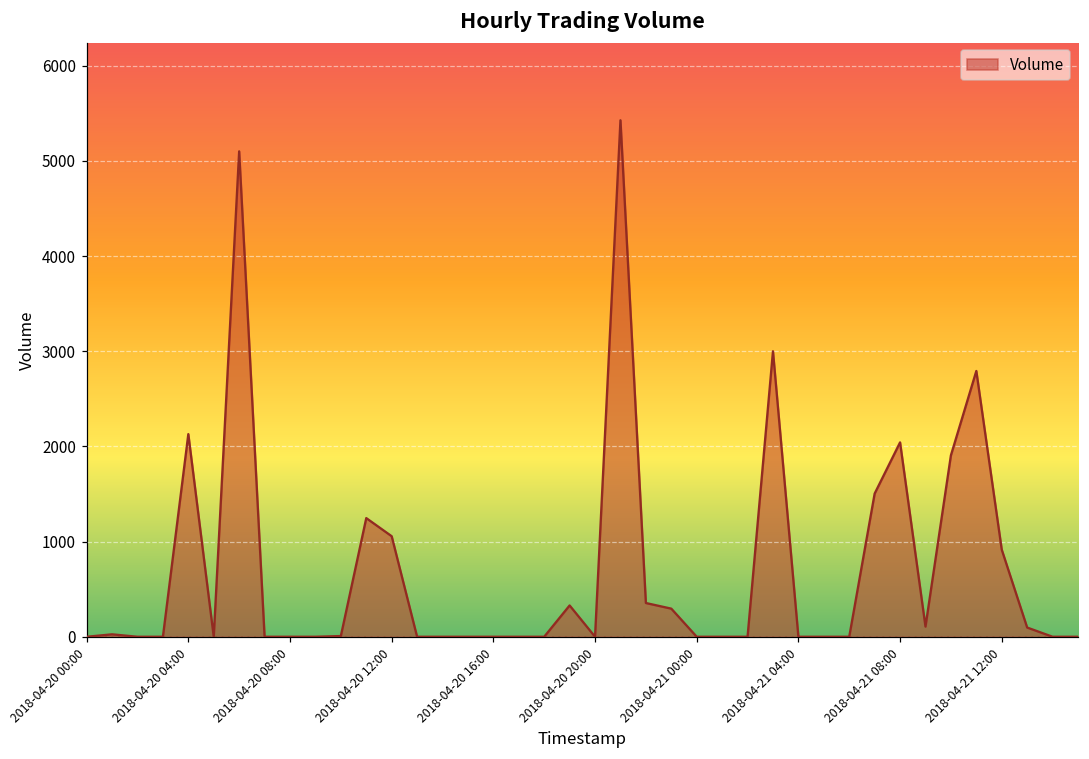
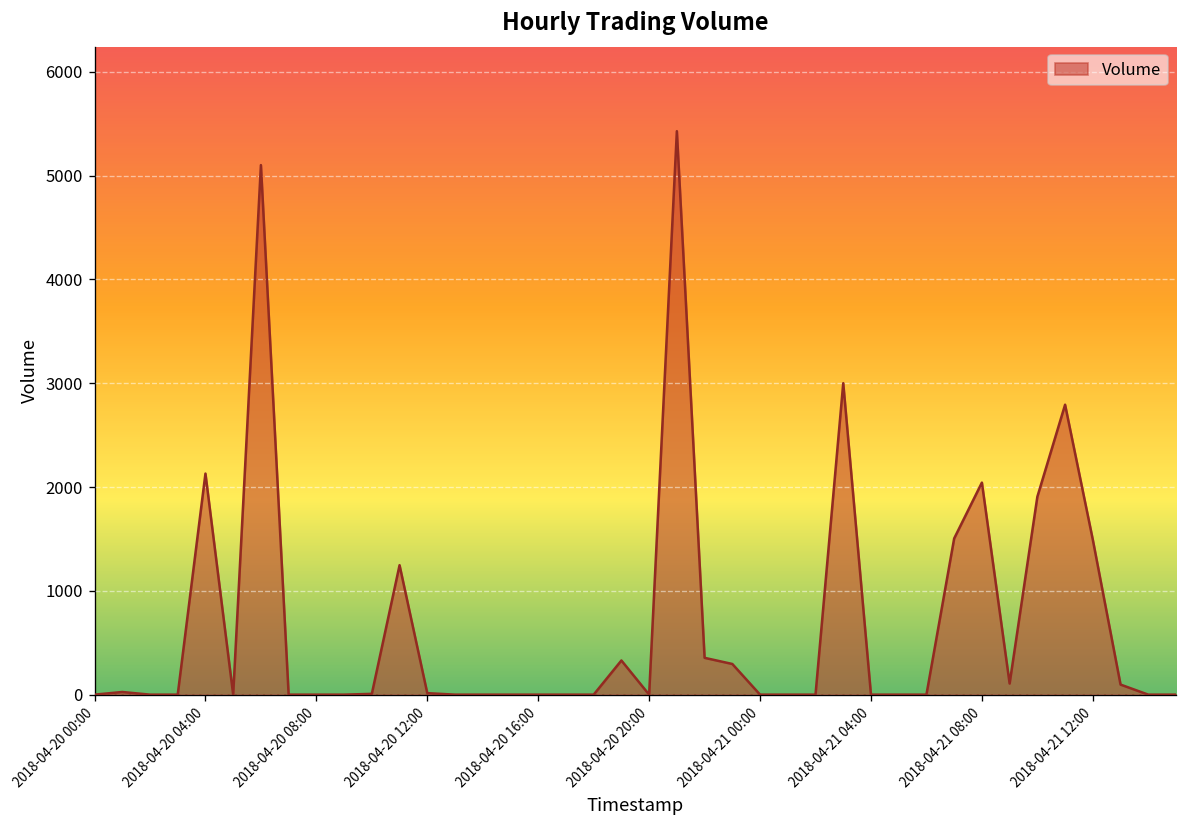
2018-04-20 12:00: 1100 -> 0
2018-04-21 12:00: 900 -> 1500
